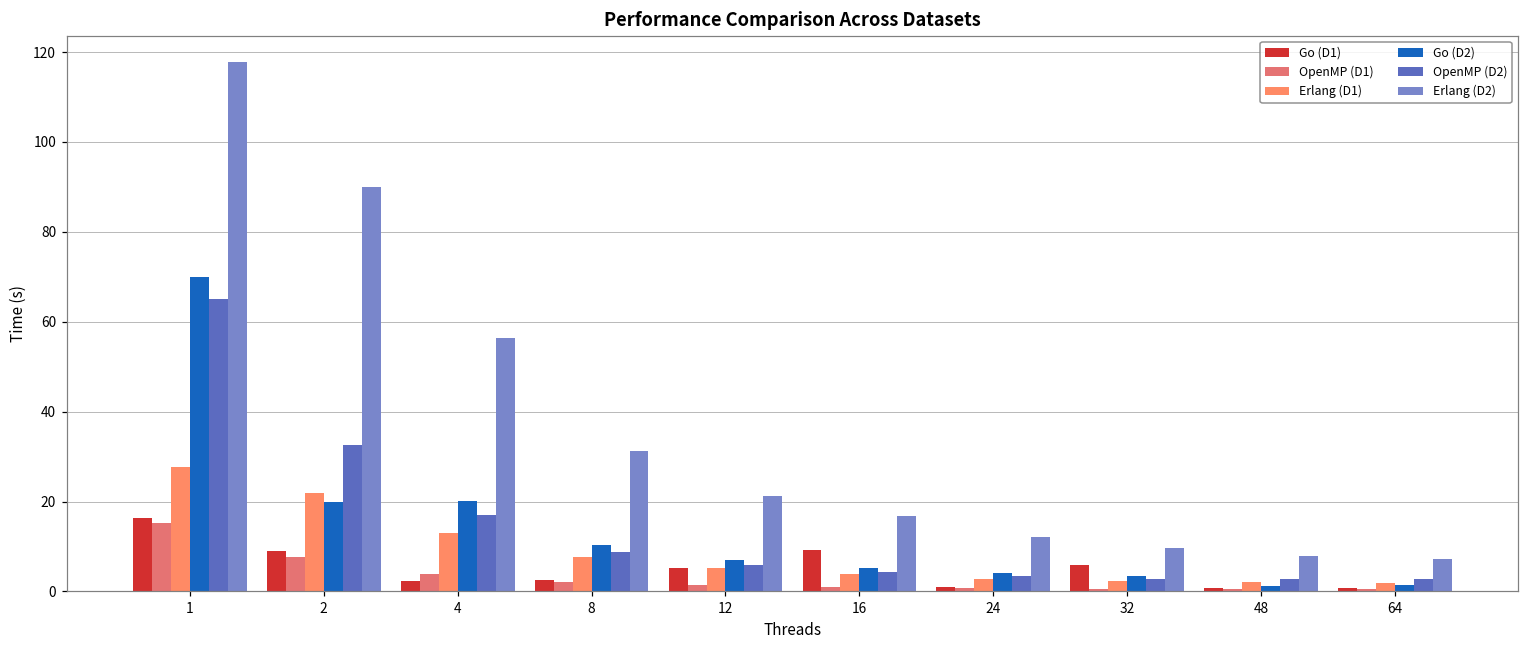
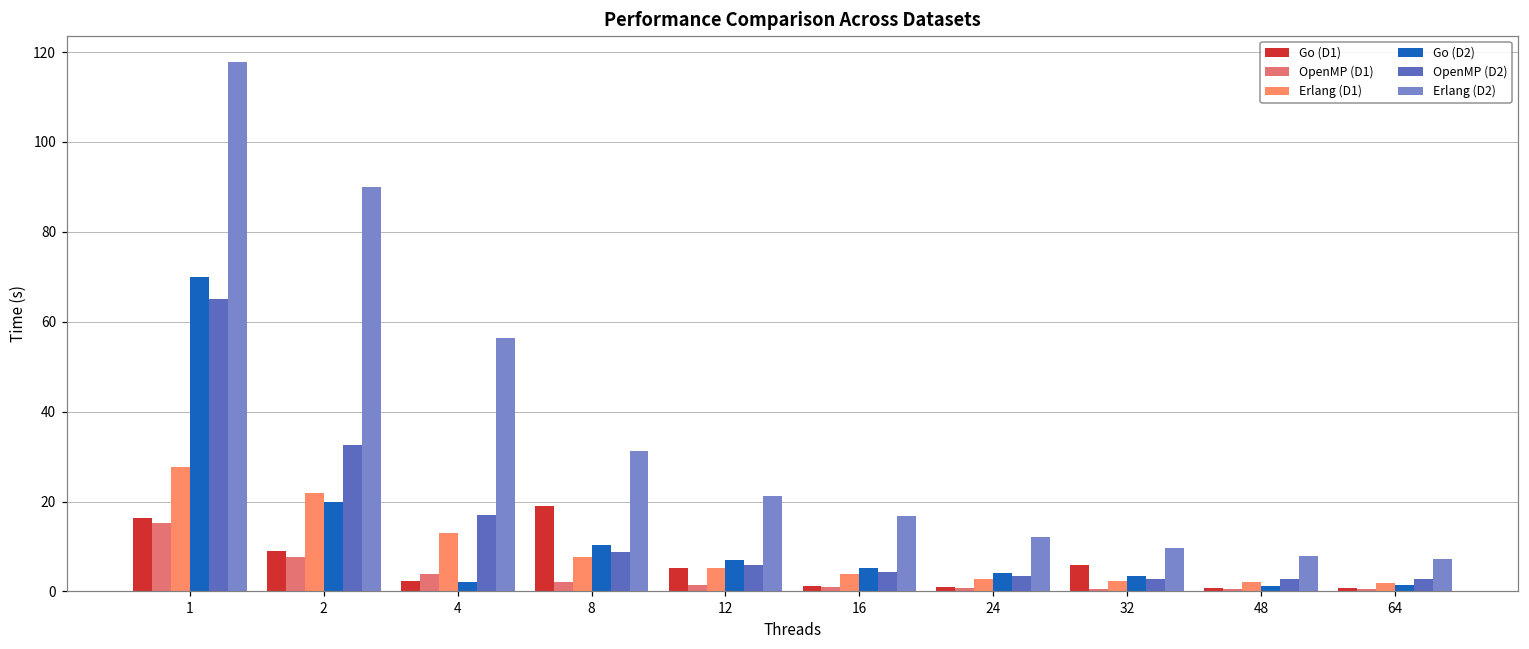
Go (D2), 4: 20 -> 2
Go (D1), 8: 2 -> 19
Go (D1), 16: 9 -> 1
